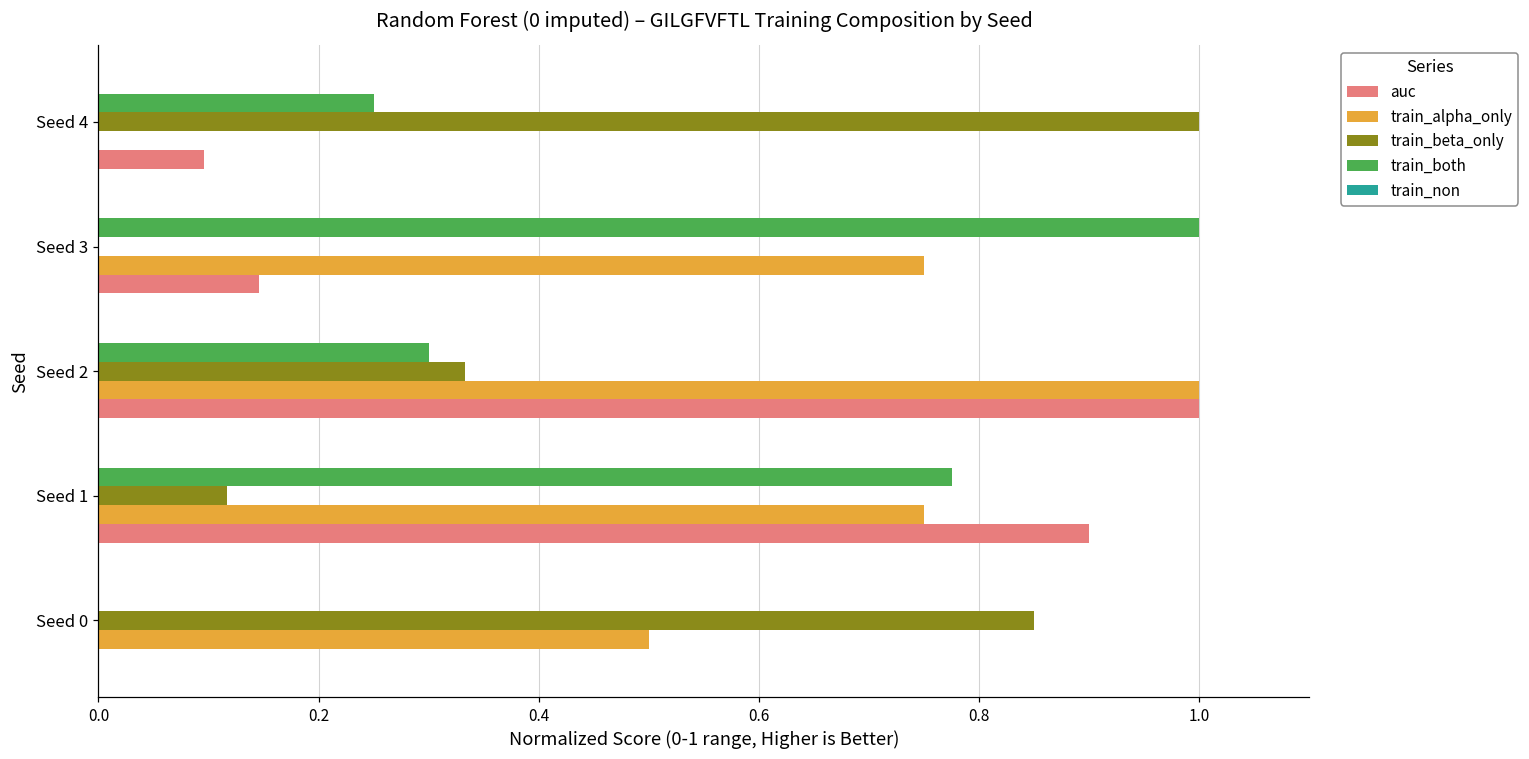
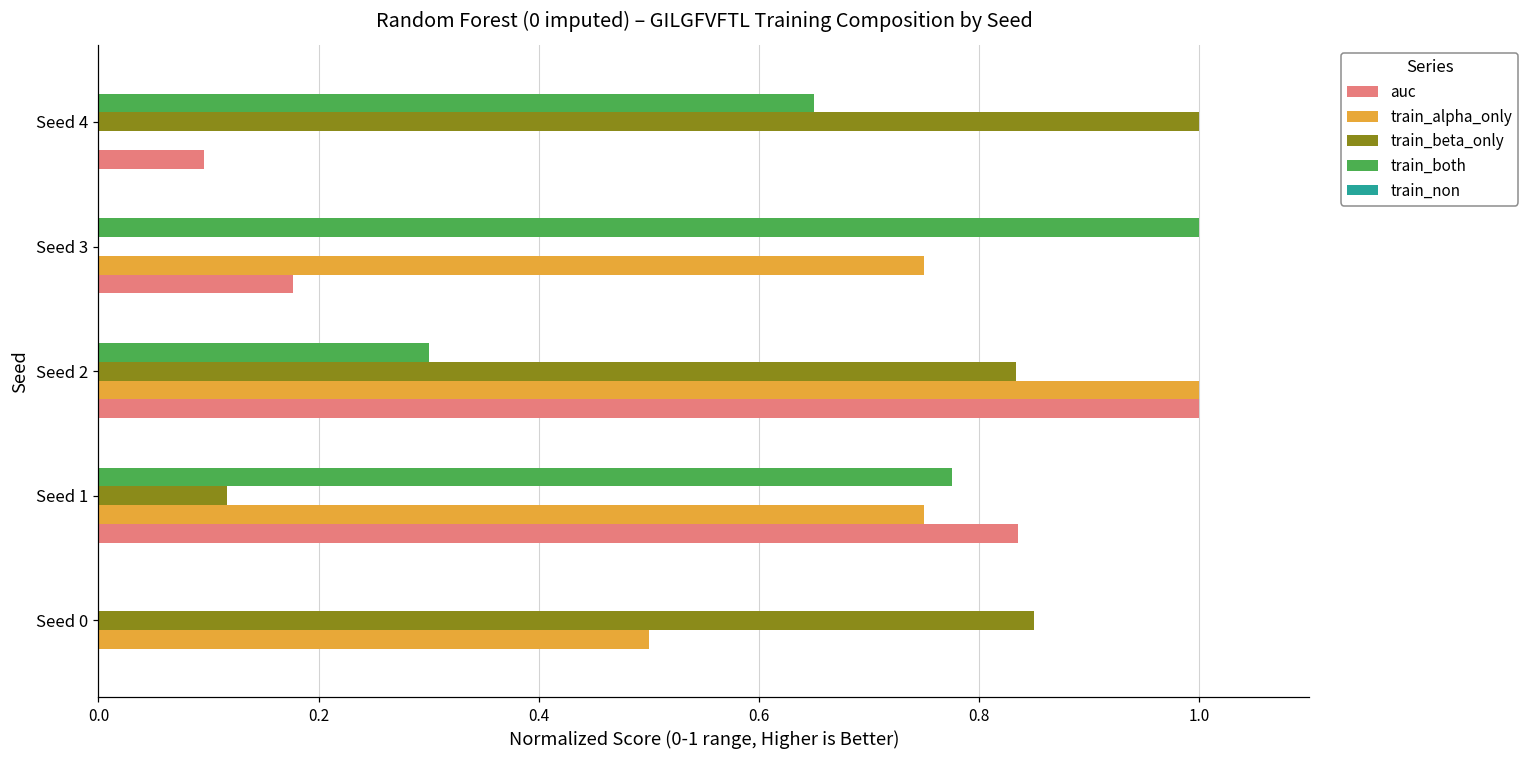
train_both, Seed 4: 0.250 -> 0.650
auc, Seed 3: 0.146 -> 0.176
train_beta_only, Seed 2: 0.333 -> 0.833
auc, Seed 1: 0.900 -> 0.835
